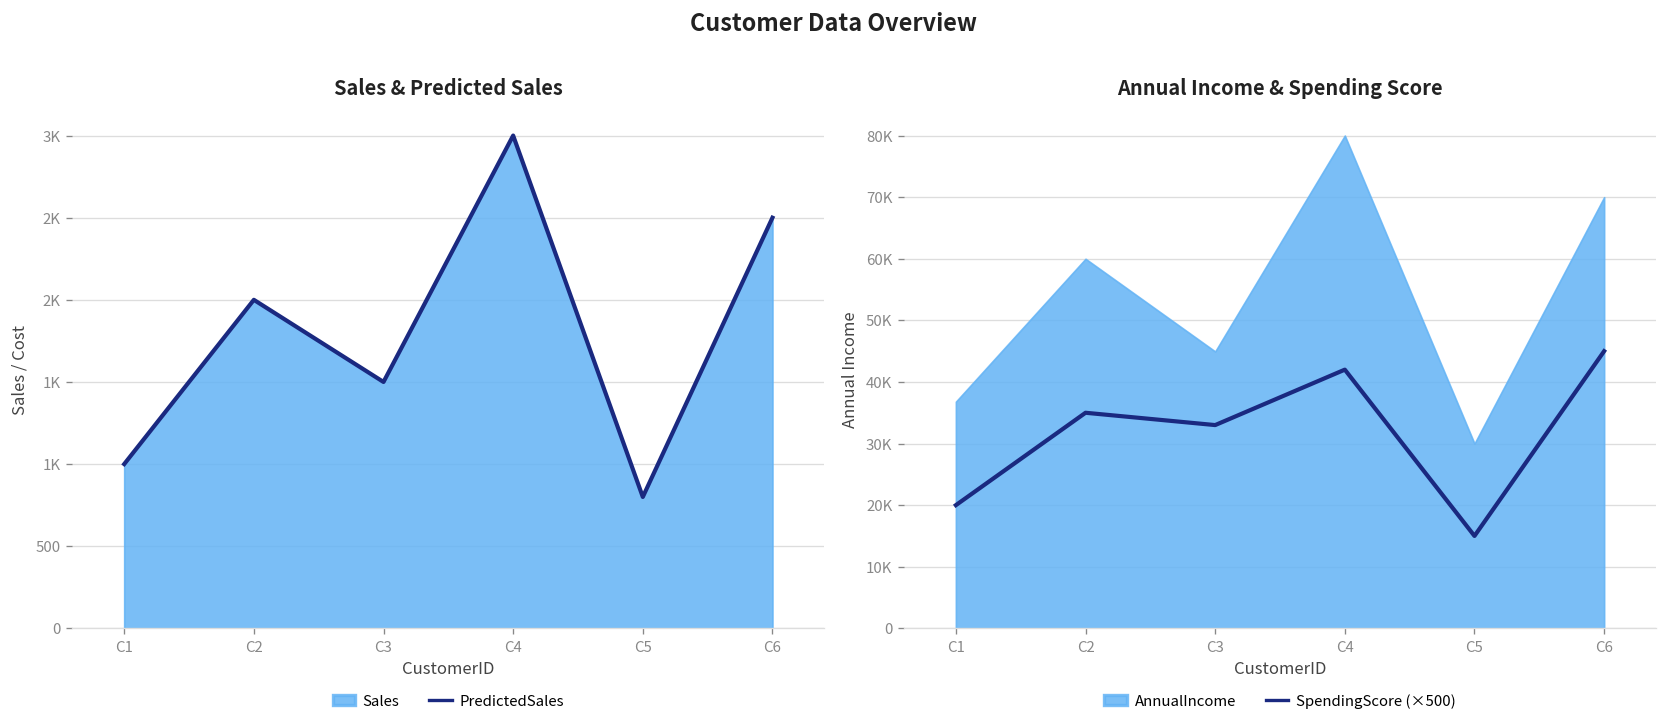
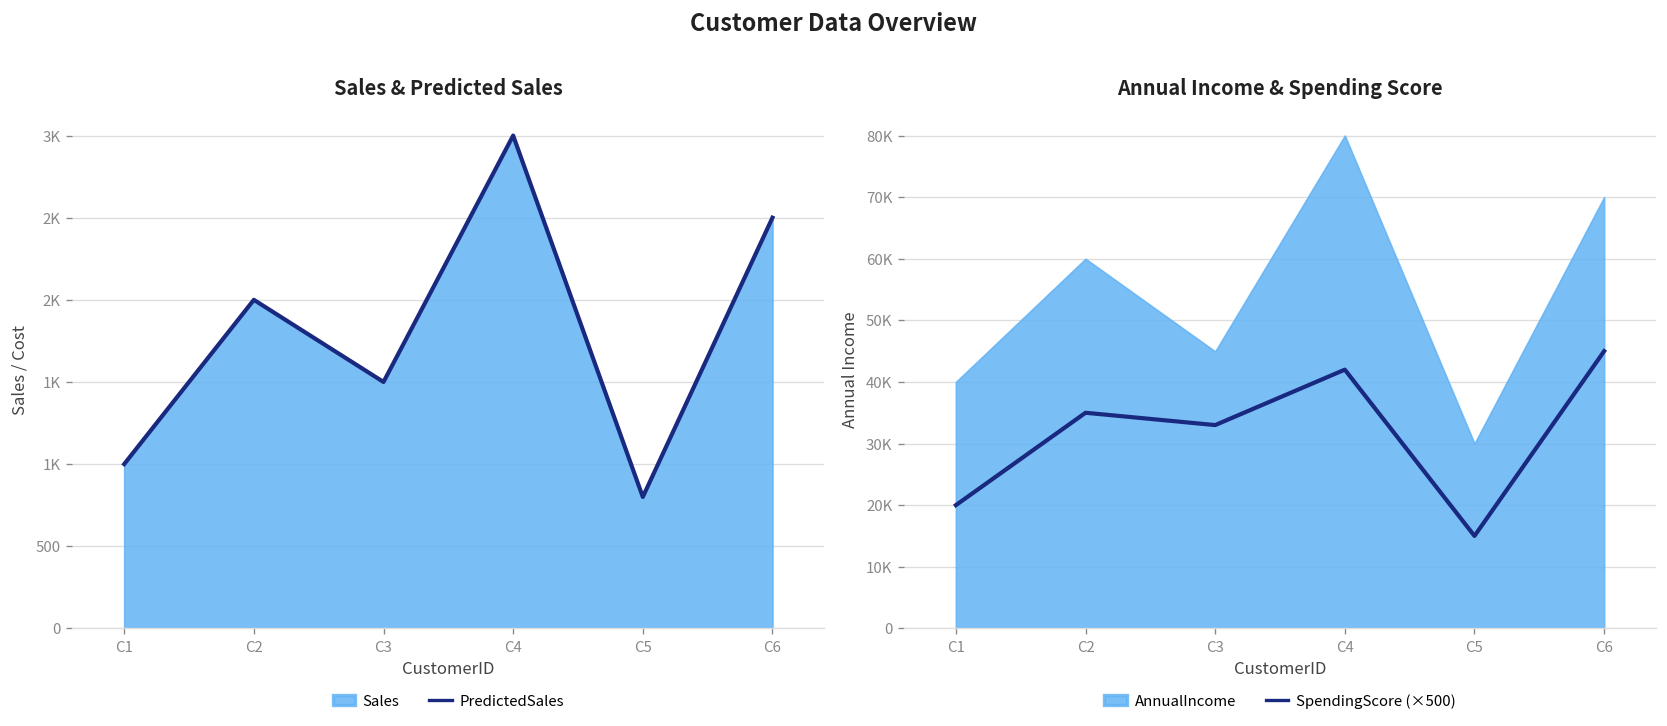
Annual Income & Spending Score, AnnualIncome, C1: 37000 -> 40000
